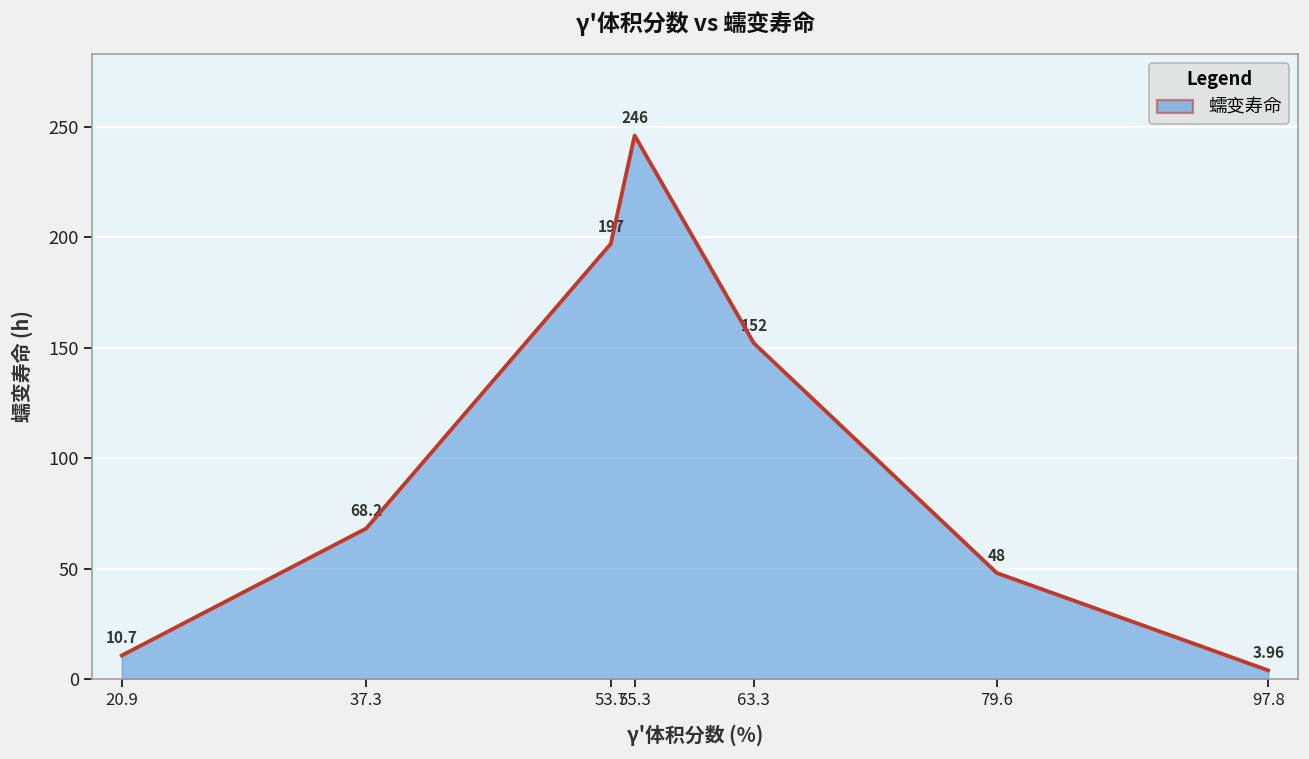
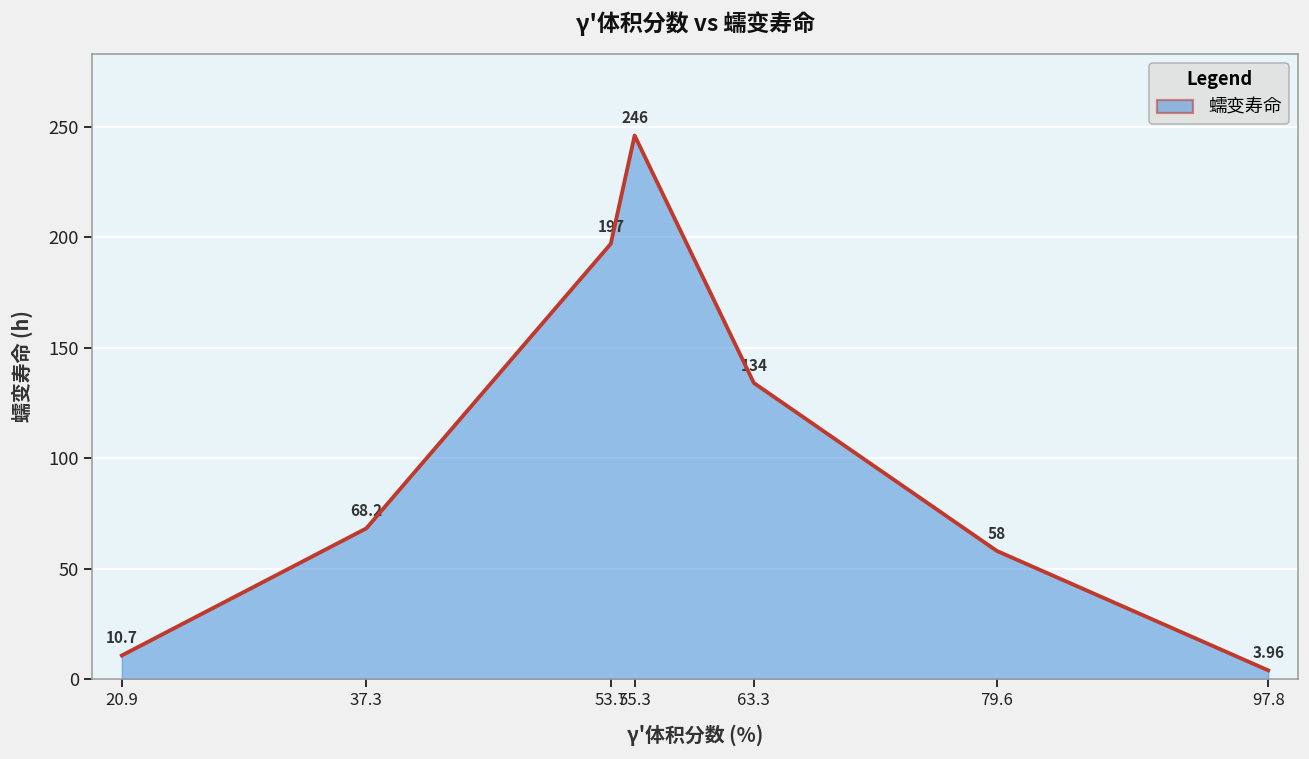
63.3: 152 -> 134
79.6: 48 -> 58
